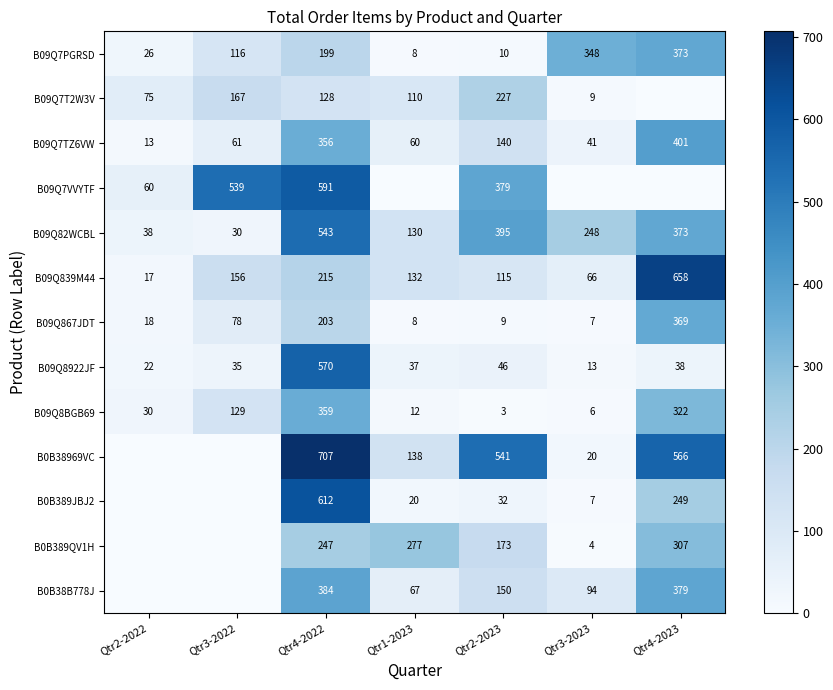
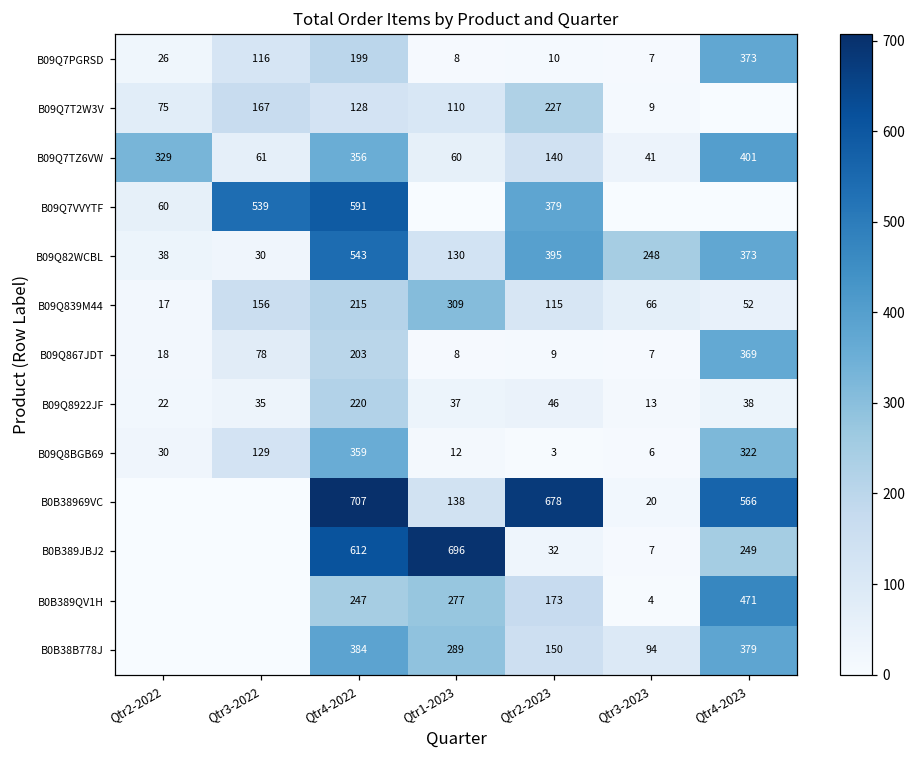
B09Q7PGRSD, Qtr3-2023: 348 -> 7
B09Q7TZ6VW, Qtr2-2022: 13 -> 329
B09Q839M44, Qtr1-2023: 132 -> 309
B09Q839M44, Qtr4-2023: 658 -> 52
B09Q8922JF, Qtr4-2022: 570 -> 220
B0B38969VC, Qtr2-2023: 541 -> 678
B0B389JBJ2, Qtr1-2023: 20 -> 696
B0B389QV1H, Qtr4-2023: 307 -> 471
B0B38B778J, Qtr1-2023: 67 -> 289
